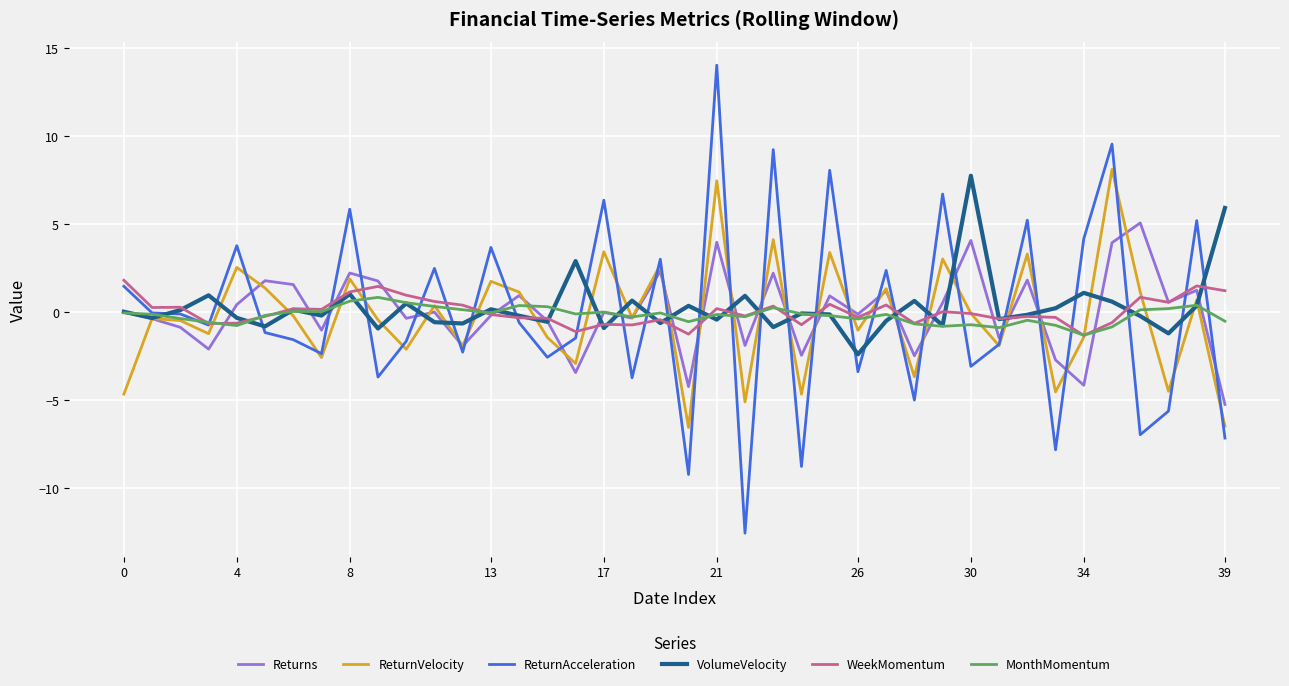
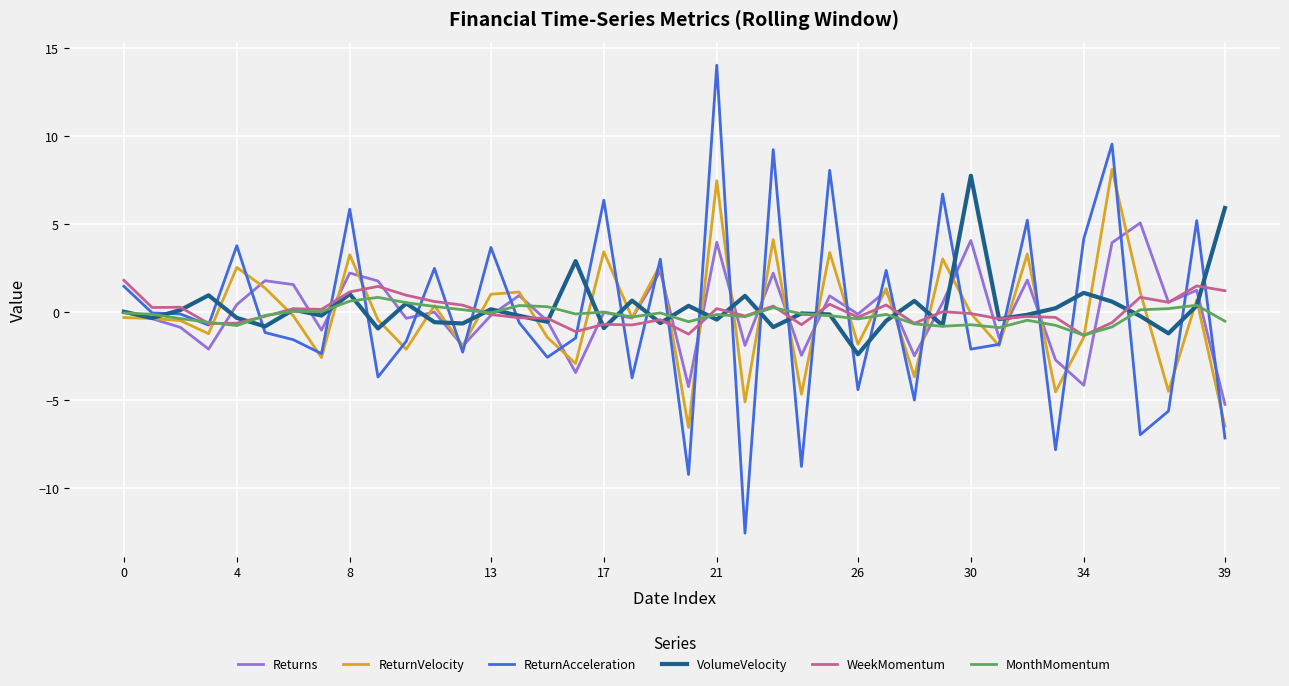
ReturnVelocity, 0: -4.7 -> -0.3
ReturnVelocity, 8: 1.9 -> 3.2
ReturnVelocity, 13: 1.7 -> 1.0
ReturnVelocity, 26: -1.0 -> -1.8
ReturnAcceleration, 26: -3.4 -> -4.4
ReturnAcceleration, 30: -3.1 -> -2.1
